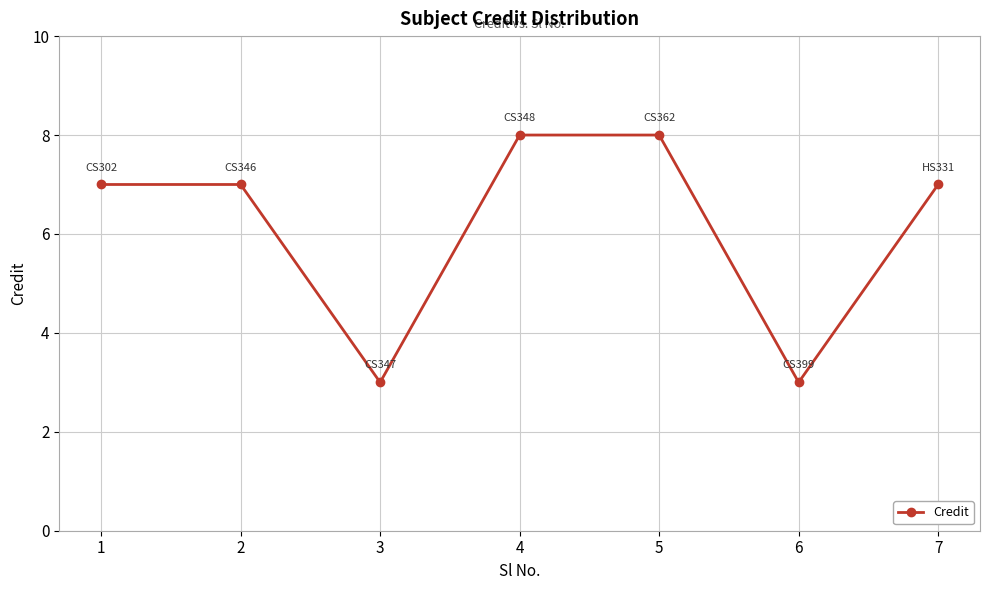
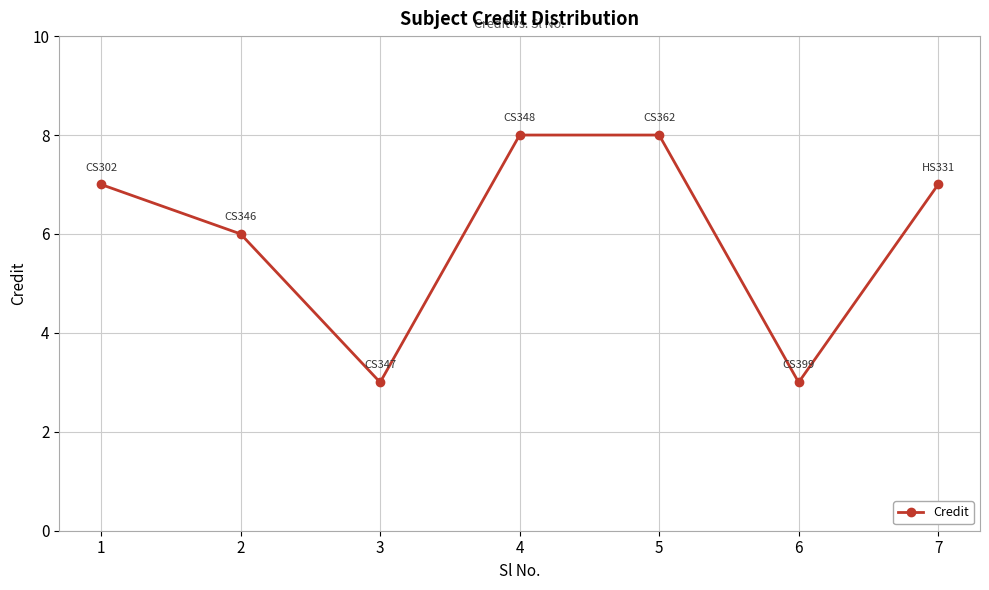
2: 7 -> 6
